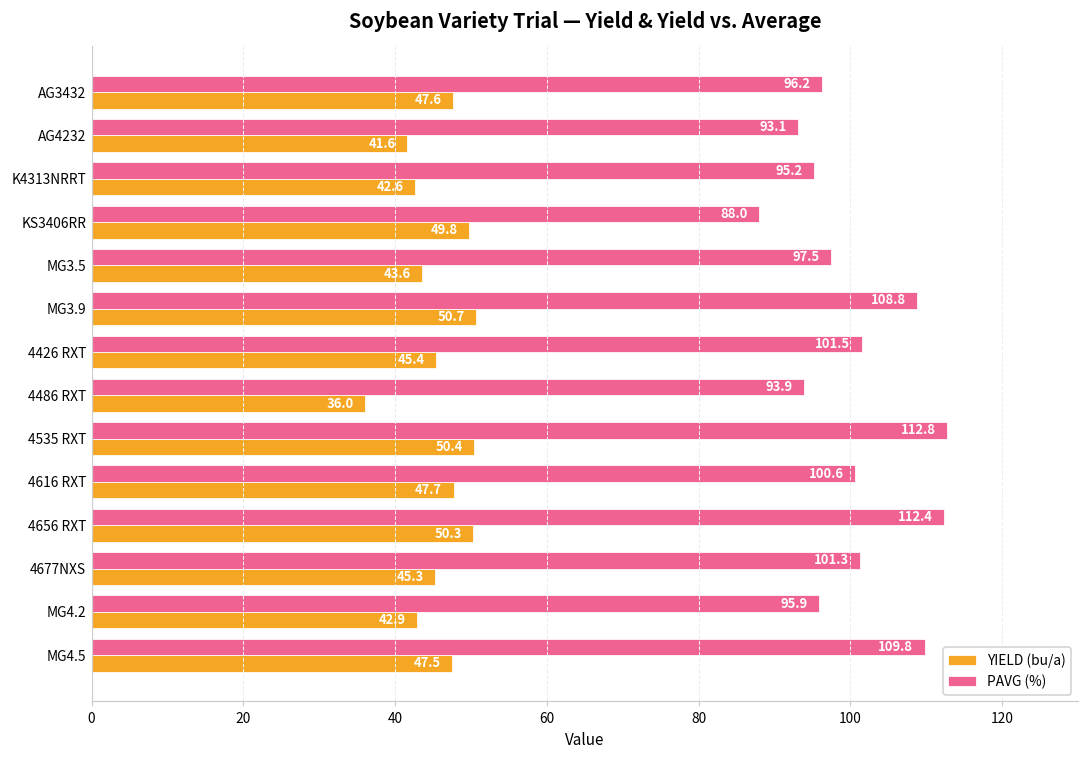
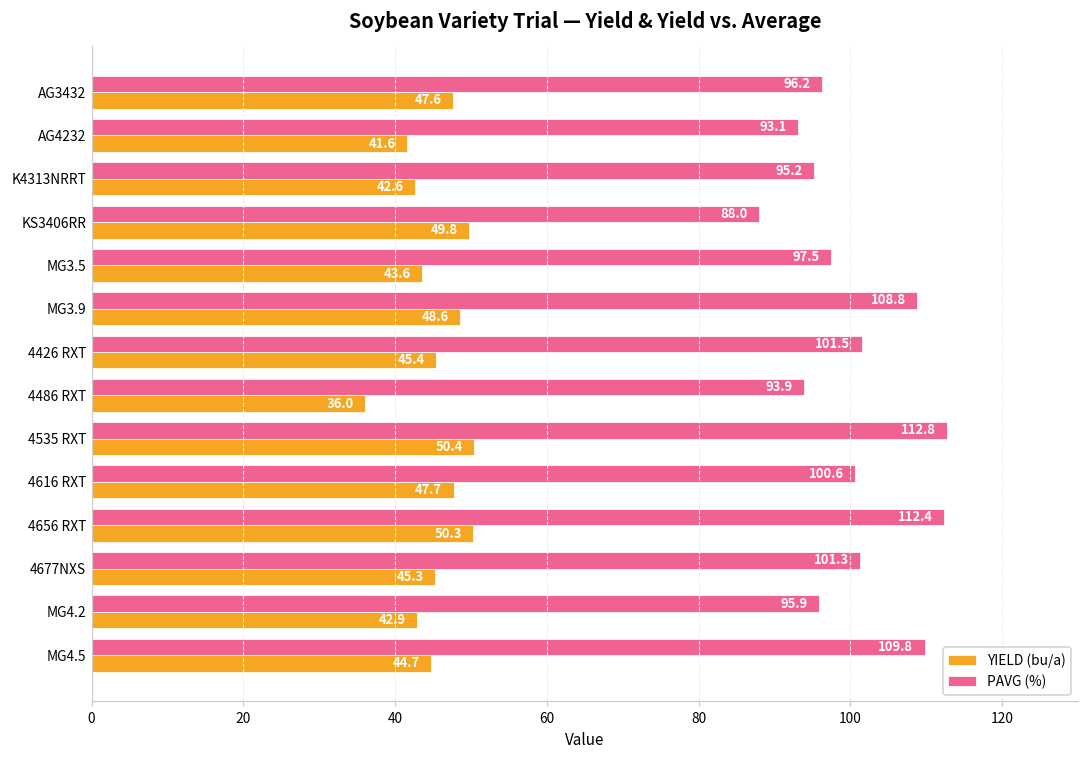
YIELD (bu/a), MG3.9: 50.7 -> 48.6
YIELD (bu/a), MG4.5: 47.5 -> 44.7
